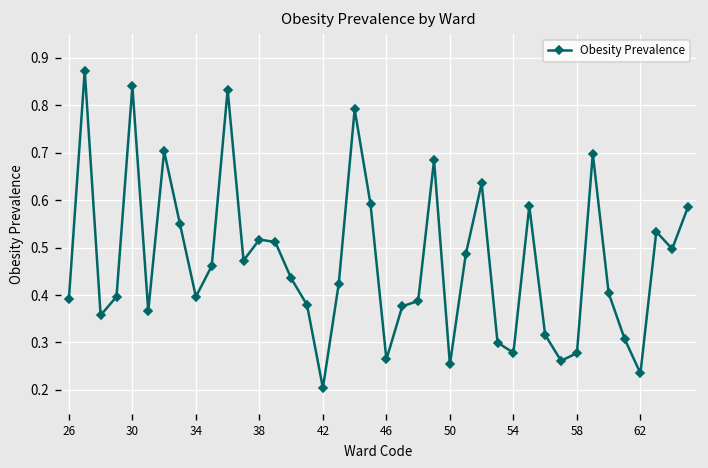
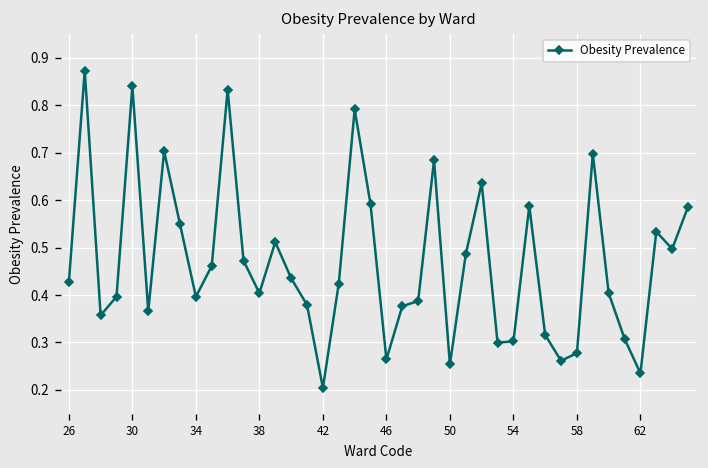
26: 0.39 -> 0.43
38: 0.52 -> 0.40
54: 0.28 -> 0.30
